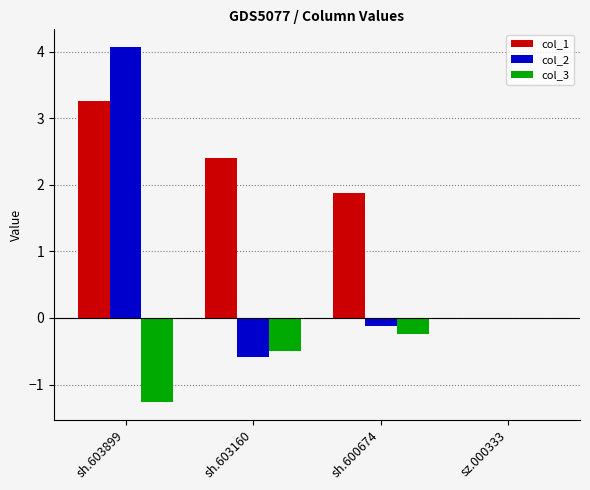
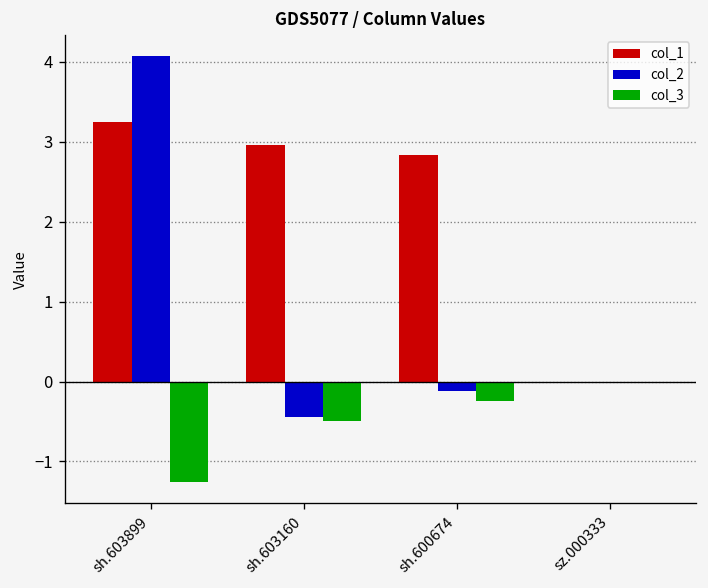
col_1, sh.603160: 2.4 -> 3.0
col_2, sh.603160: -0.6 -> -0.4
col_1, sh.600674: 1.9 -> 2.8
